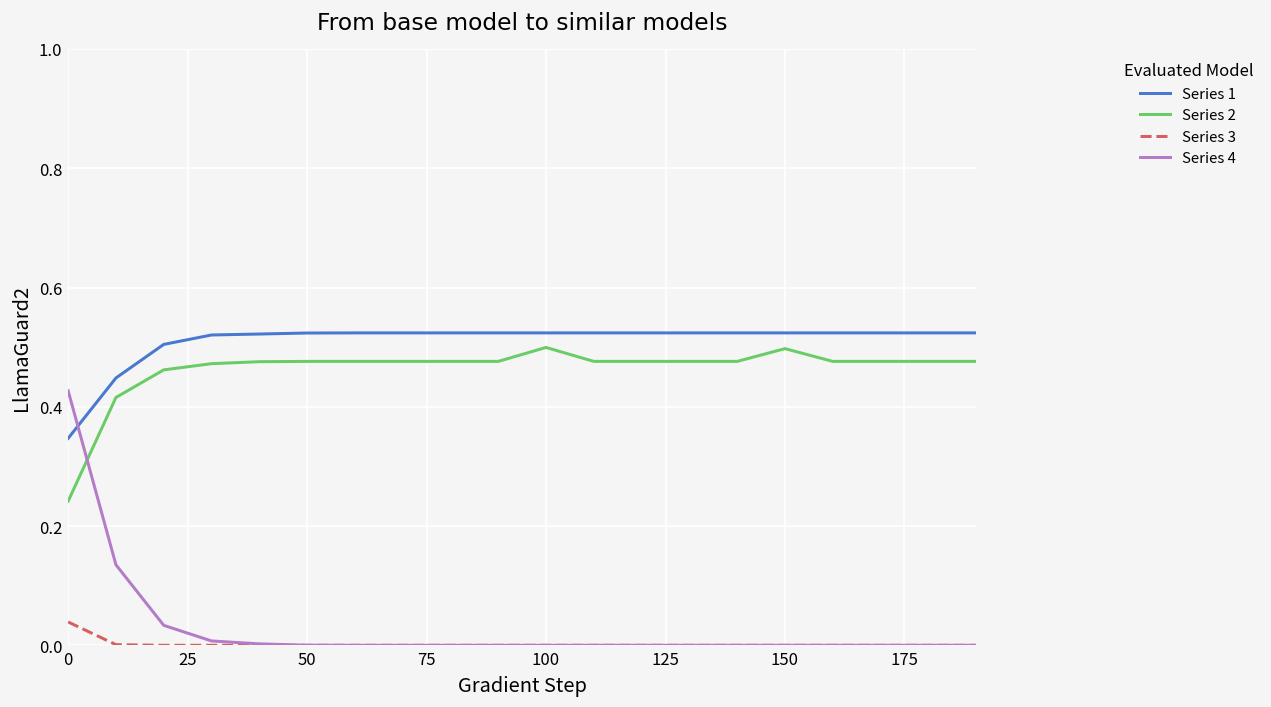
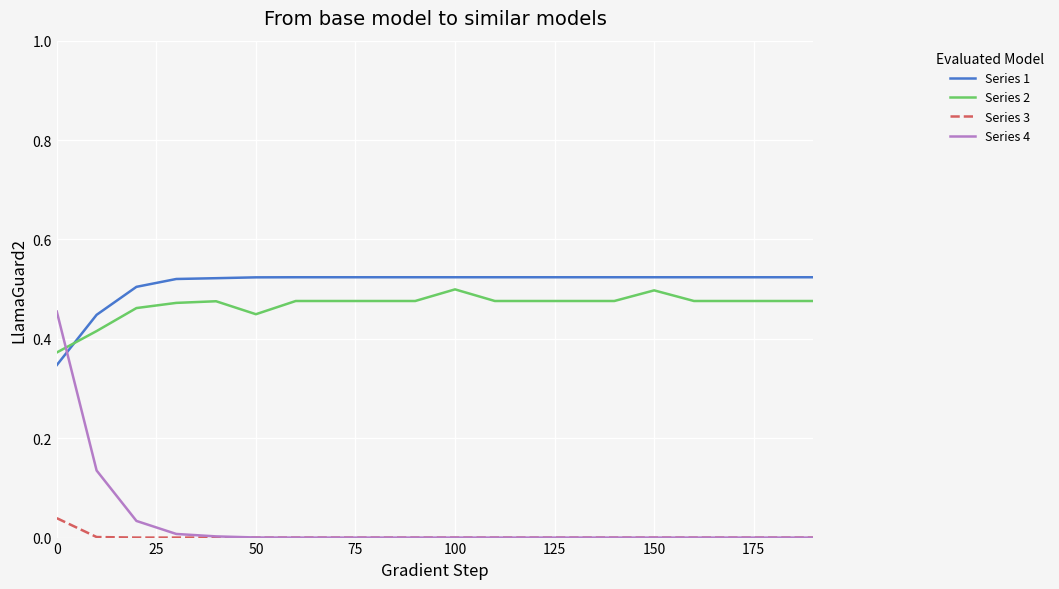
Series 2, 0: 0.24 -> 0.37
Series 4, 0: 0.43 -> 0.45
Series 2, 50: 0.48 -> 0.45
